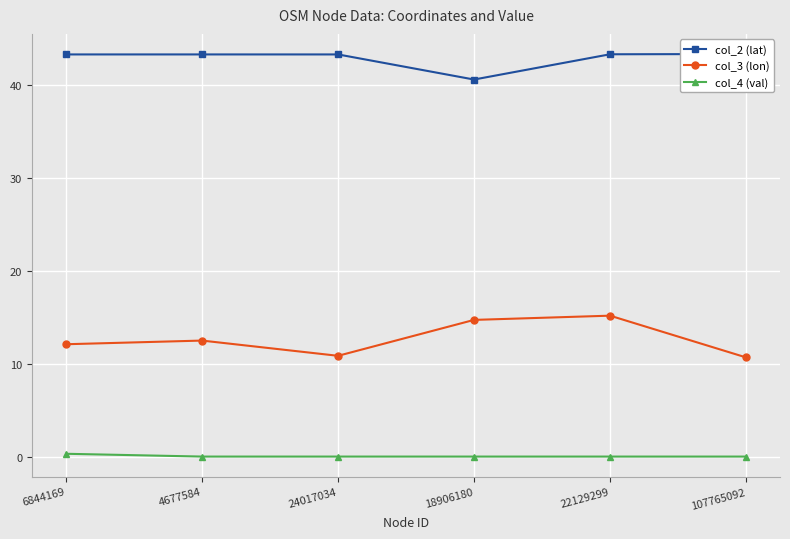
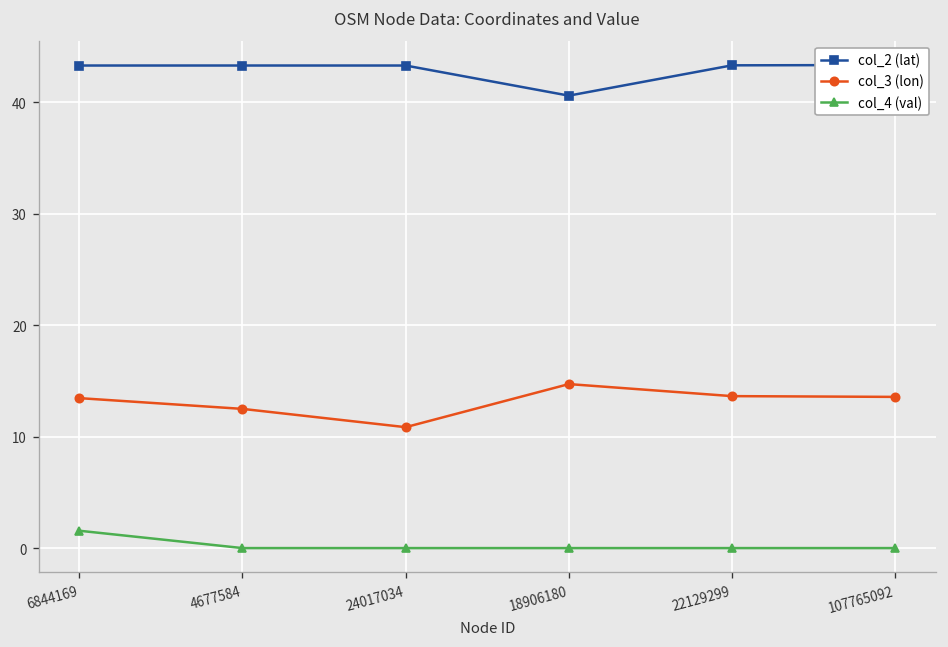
col_3 (lon), 6844169: 12 -> 13
col_4 (val), 6844169: 0 -> 2
col_3 (lon), 22129299: 15 -> 14
col_3 (lon), 107765092: 11 -> 14
